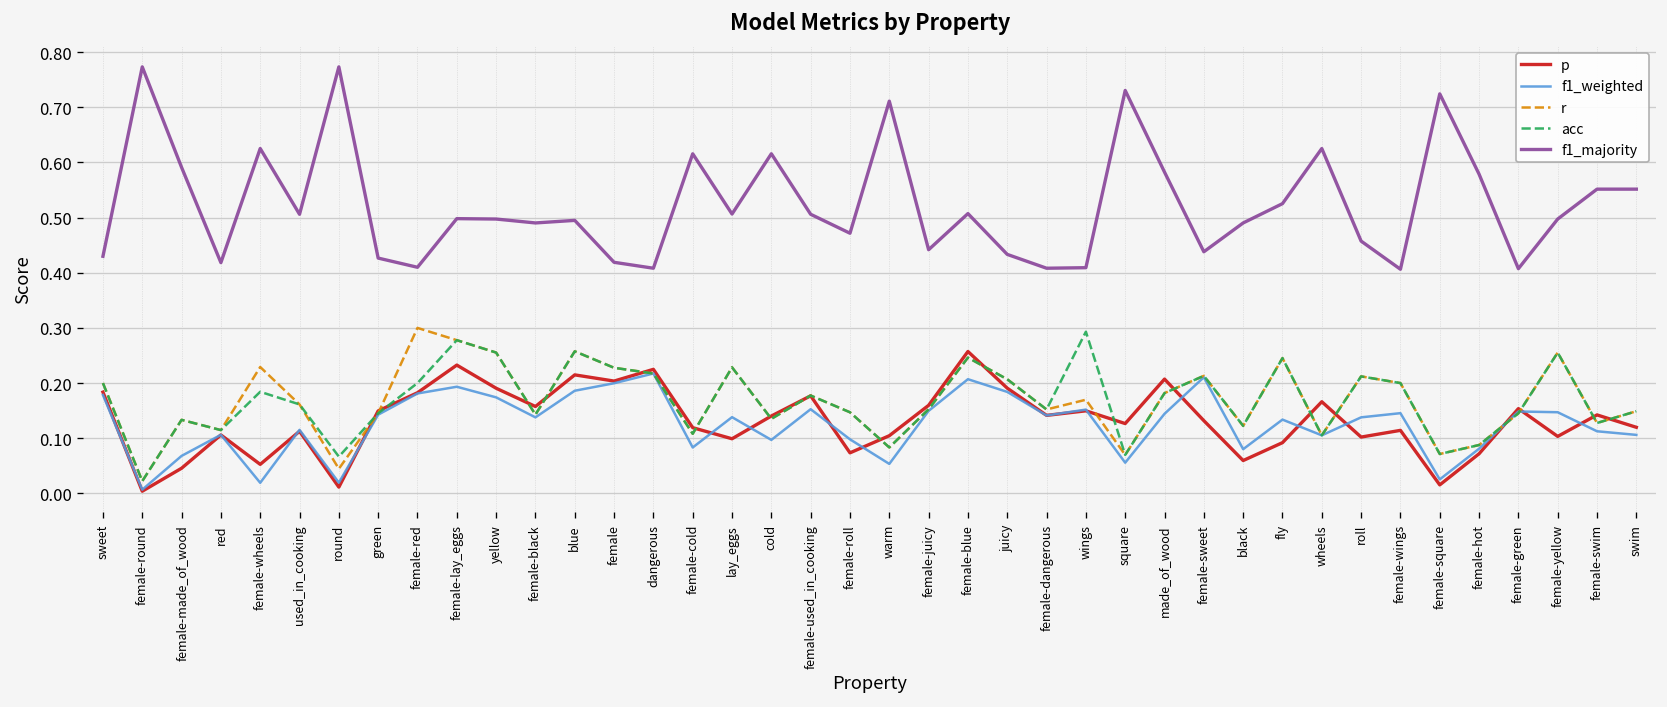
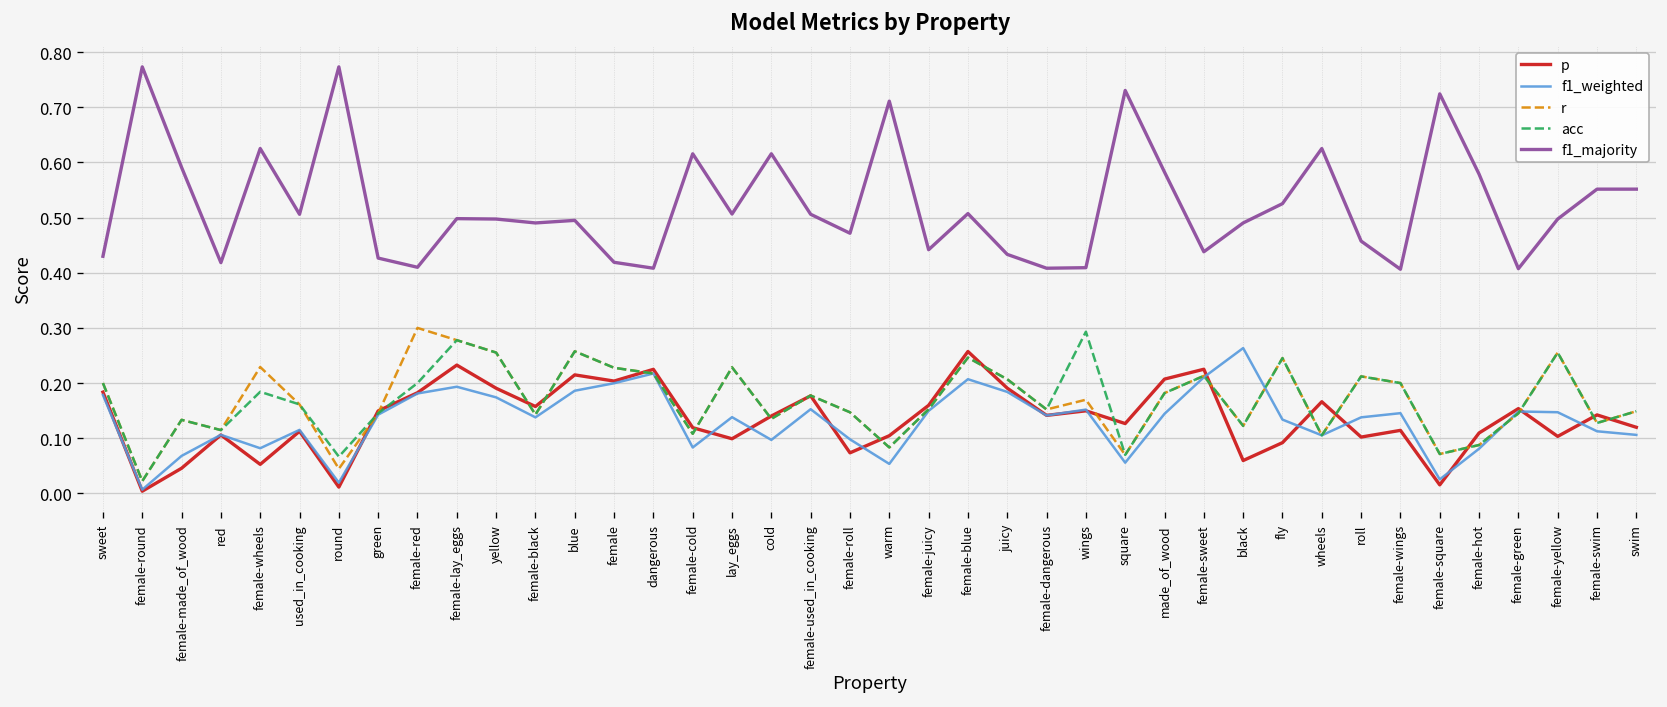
f1_weighted, female-wheels: 0.02 -> 0.08
p, female-sweet: 0.13 -> 0.23
f1_weighted, black: 0.08 -> 0.26
p, female-hot: 0.07 -> 0.11
